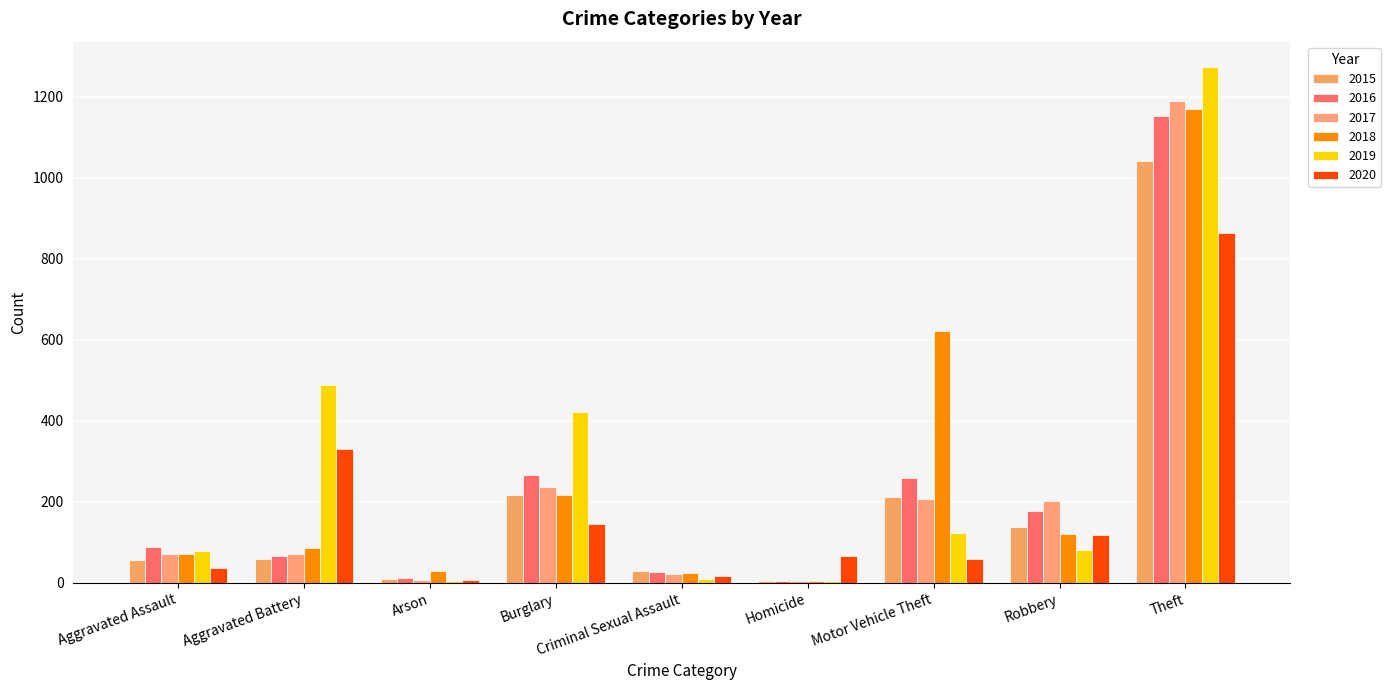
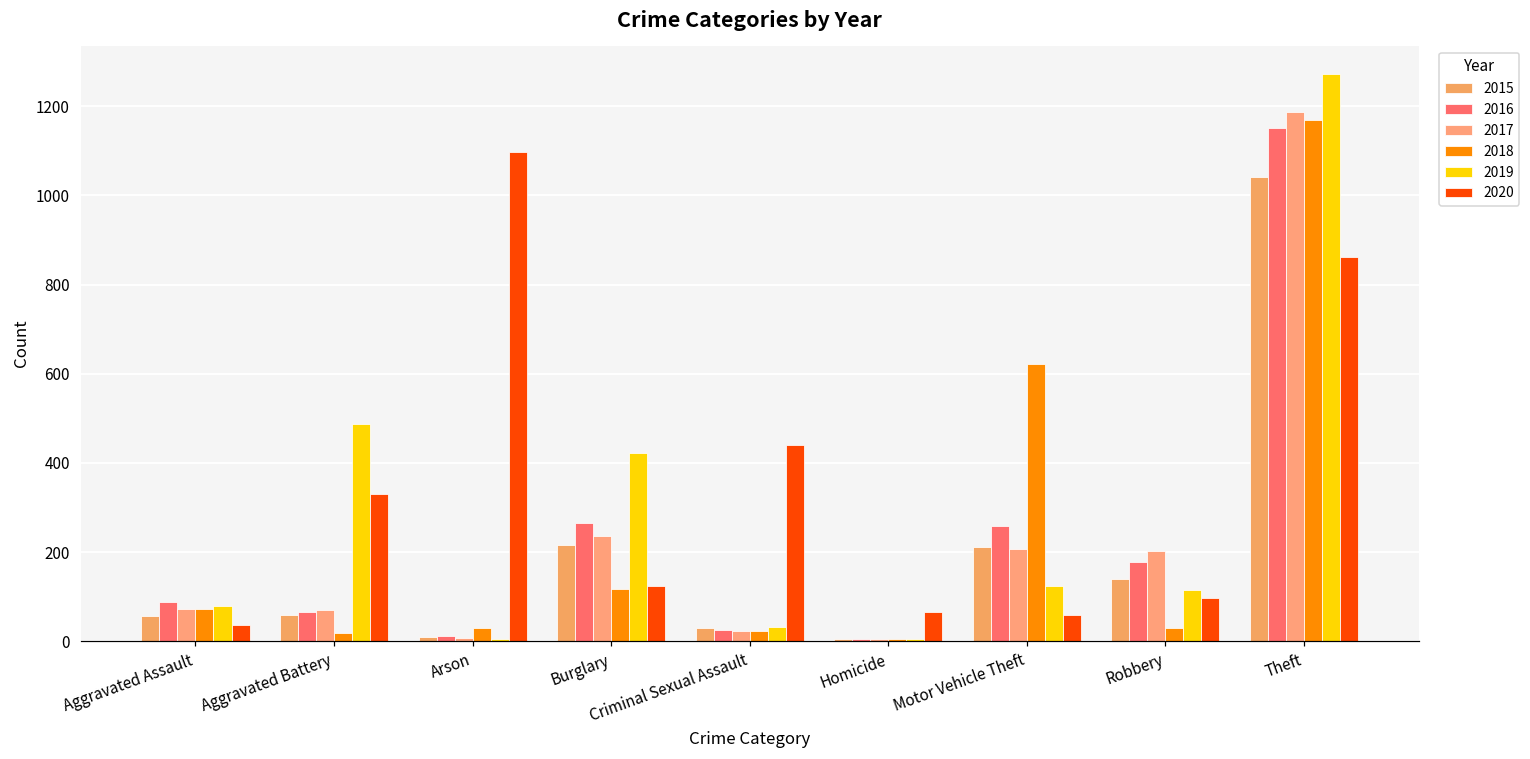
2018, Aggravated Battery: 90 -> 20
2020, Arson: 10 -> 1100
2018, Burglary: 220 -> 120
2020, Burglary: 150 -> 120
2019, Criminal Sexual Assault: 10 -> 30
2020, Criminal Sexual Assault: 20 -> 440
2018, Robbery: 120 -> 30
2019, Robbery: 80 -> 120
2020, Robbery: 120 -> 100
